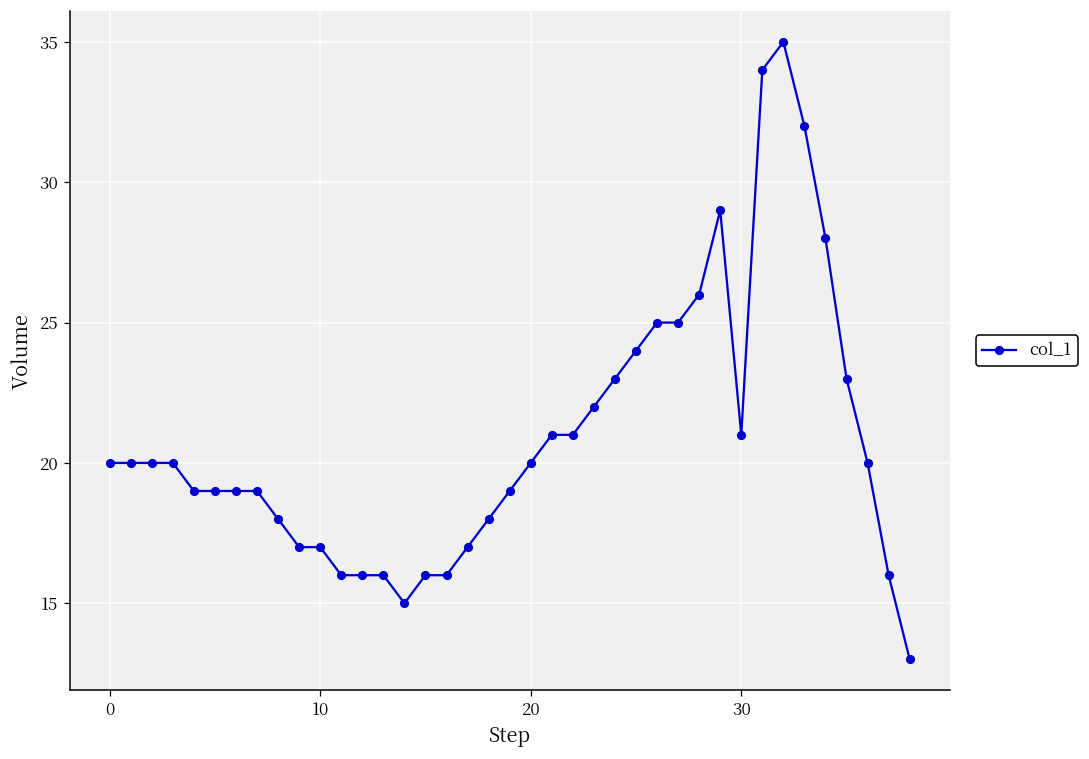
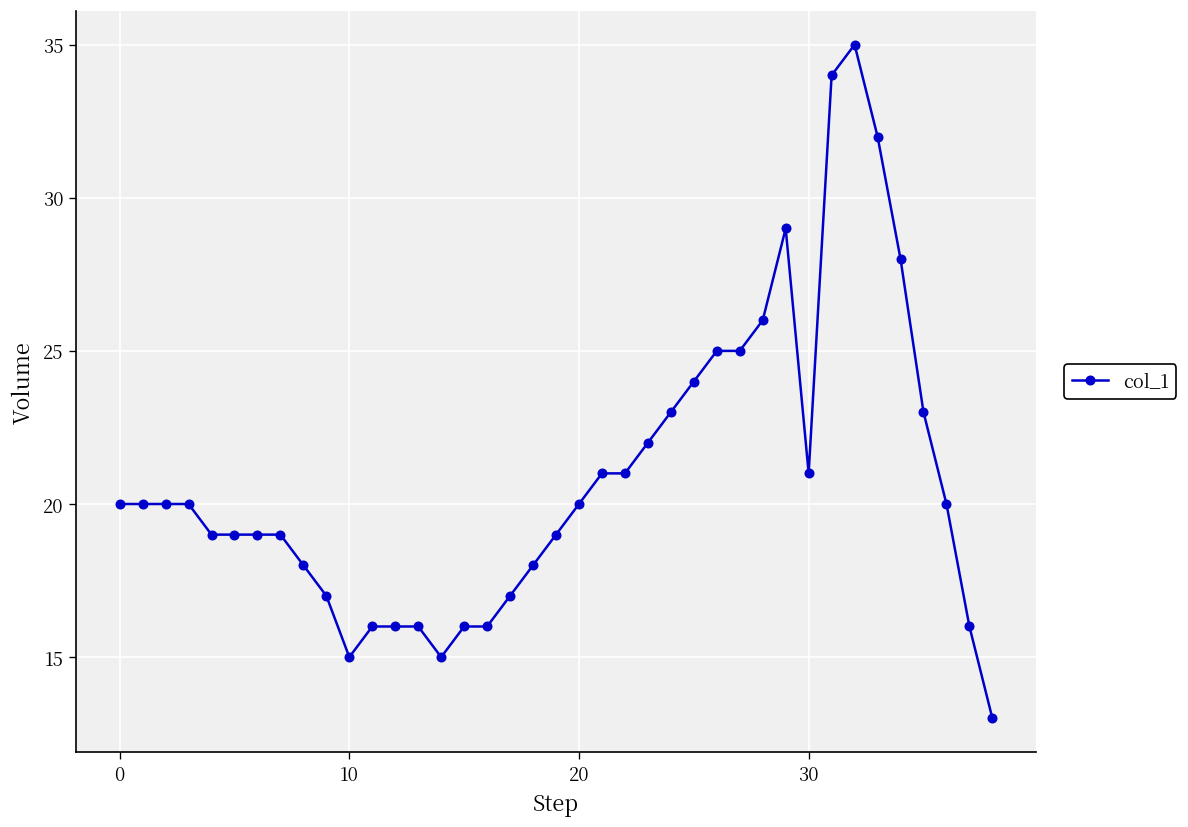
10: 17 -> 15
